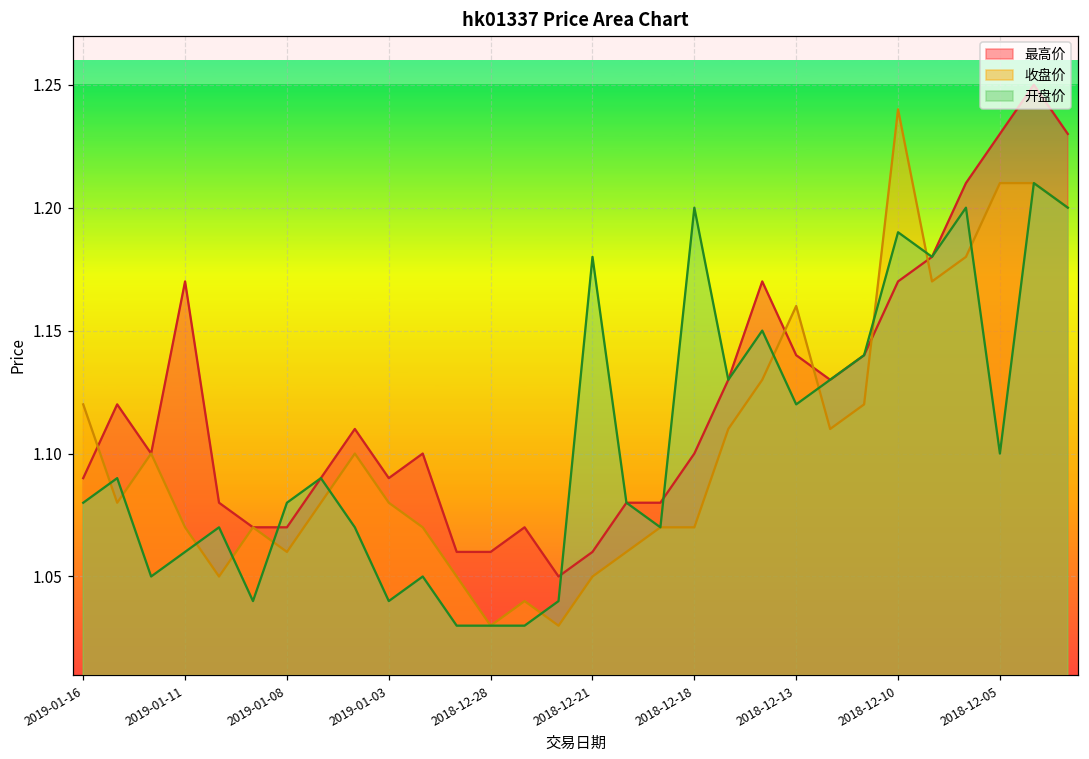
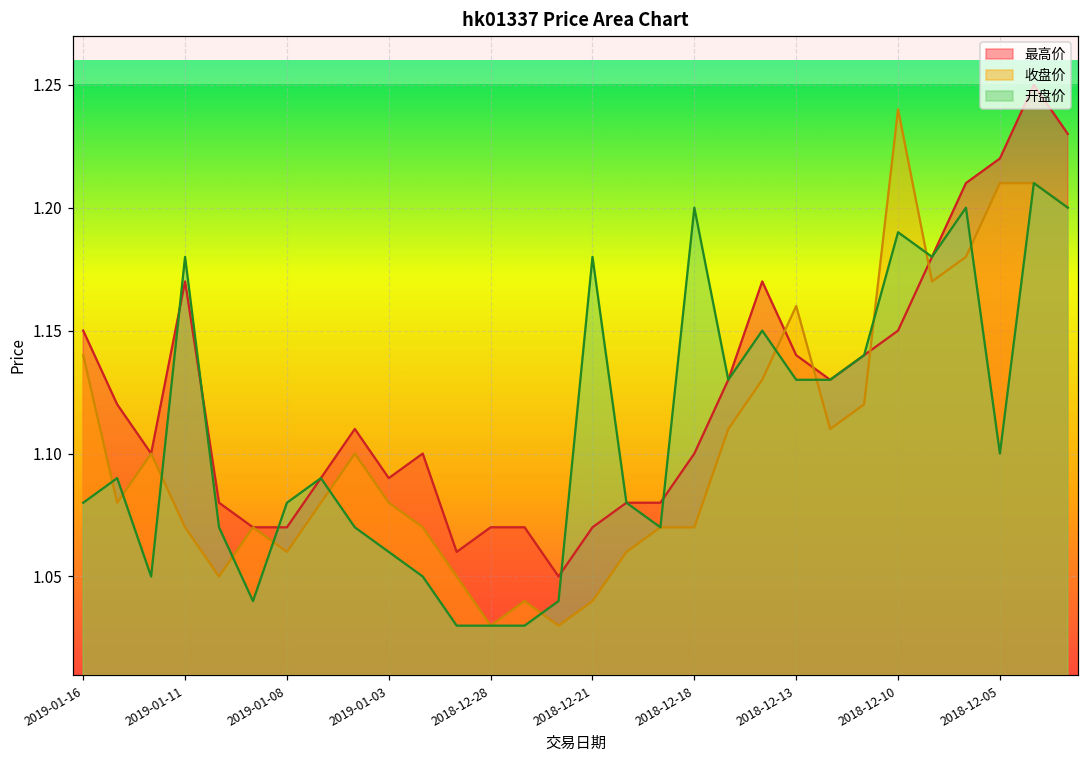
最高价, 2019-01-16: 1.09 -> 1.15
收盘价, 2019-01-16: 1.12 -> 1.14
开盘价, 2019-01-11: 1.06 -> 1.18
开盘价, 2019-01-03: 1.04 -> 1.06
最高价, 2018-12-28: 1.06 -> 1.07
最高价, 2018-12-21: 1.06 -> 1.07
收盘价, 2018-12-21: 1.05 -> 1.04
开盘价, 2018-12-13: 1.12 -> 1.13
最高价, 2018-12-10: 1.17 -> 1.15
最高价, 2018-12-05: 1.23 -> 1.22
